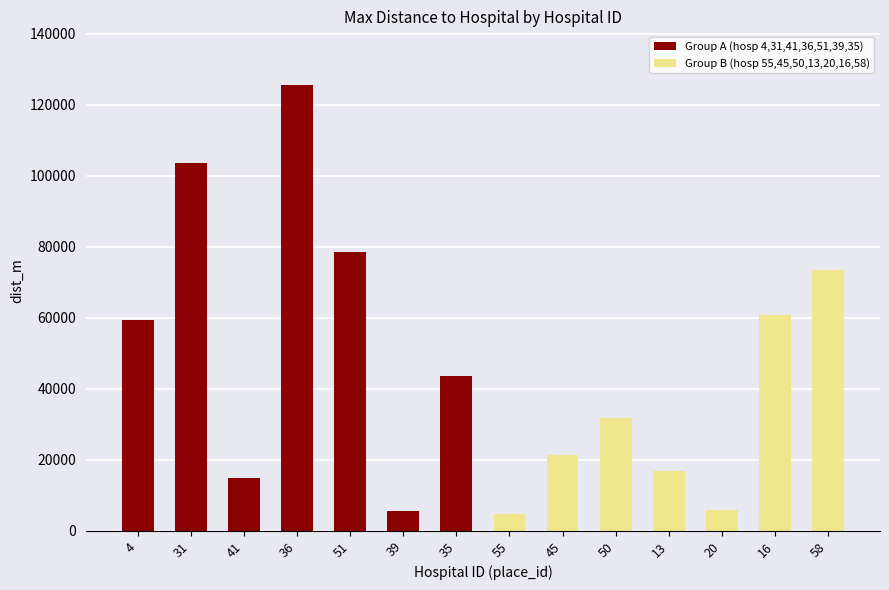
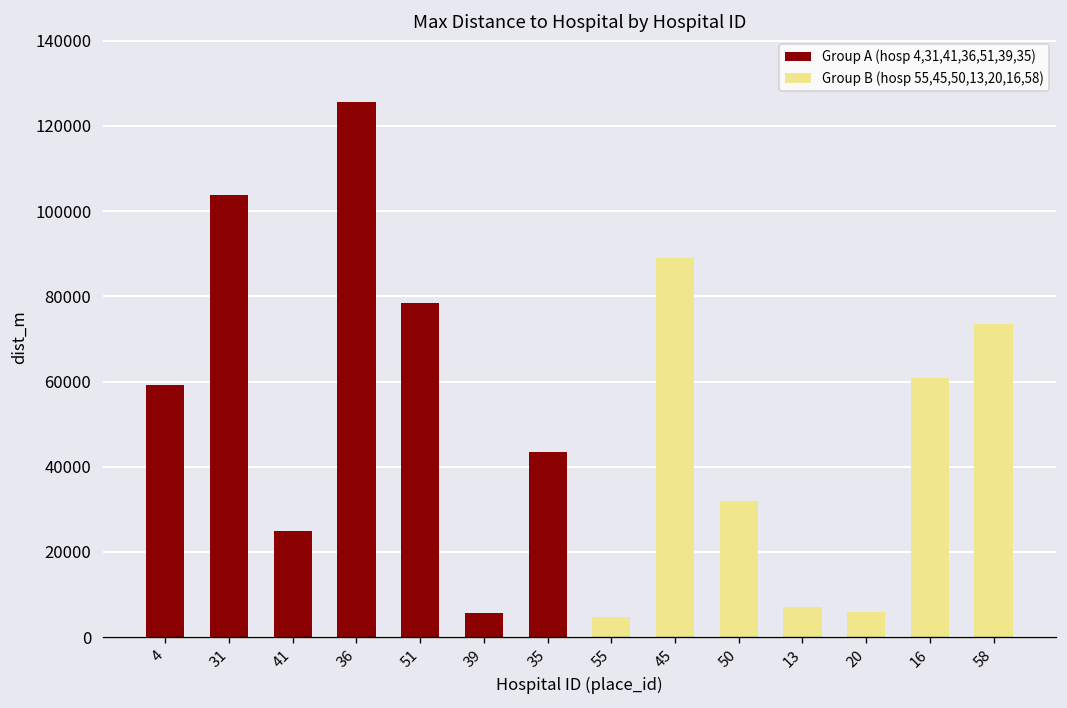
41: 15000 -> 25000
45: 21000 -> 89000
13: 17000 -> 7000
